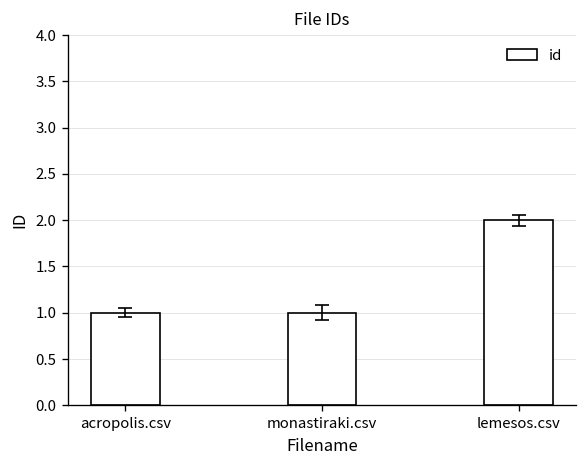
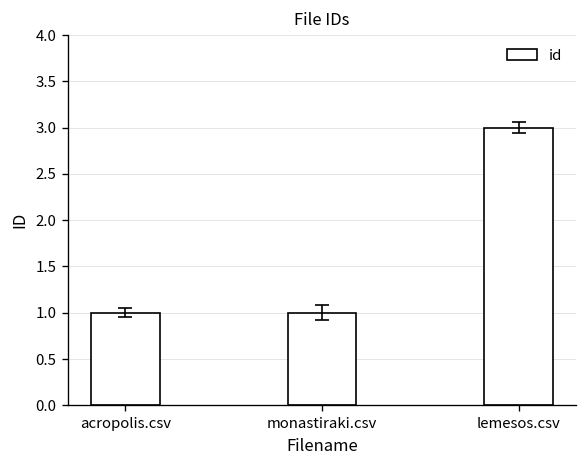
id, lemesos.csv: 2 -> 3
